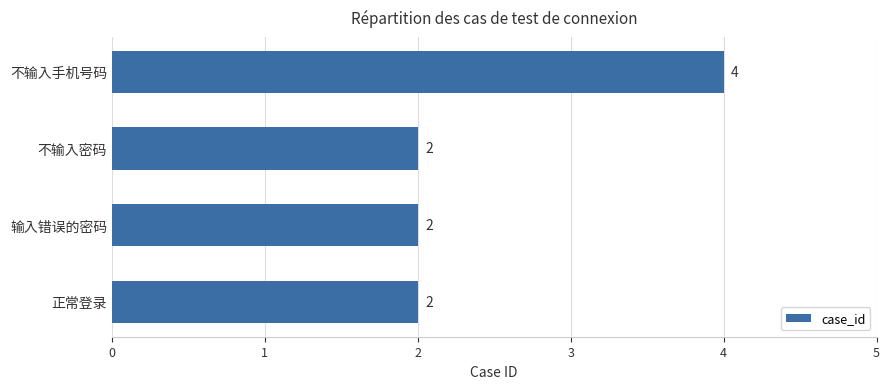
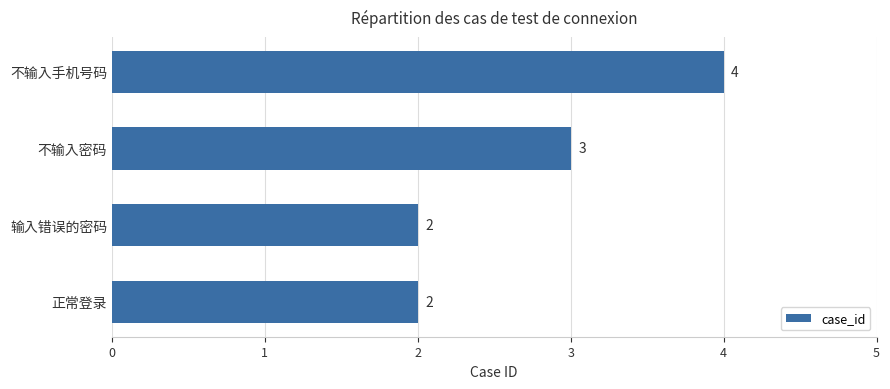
不输入密码: 2 -> 3
